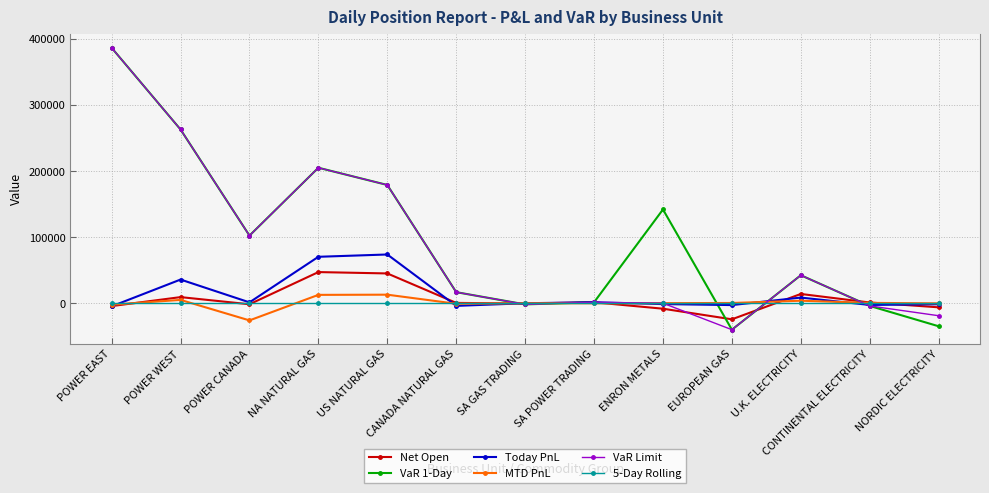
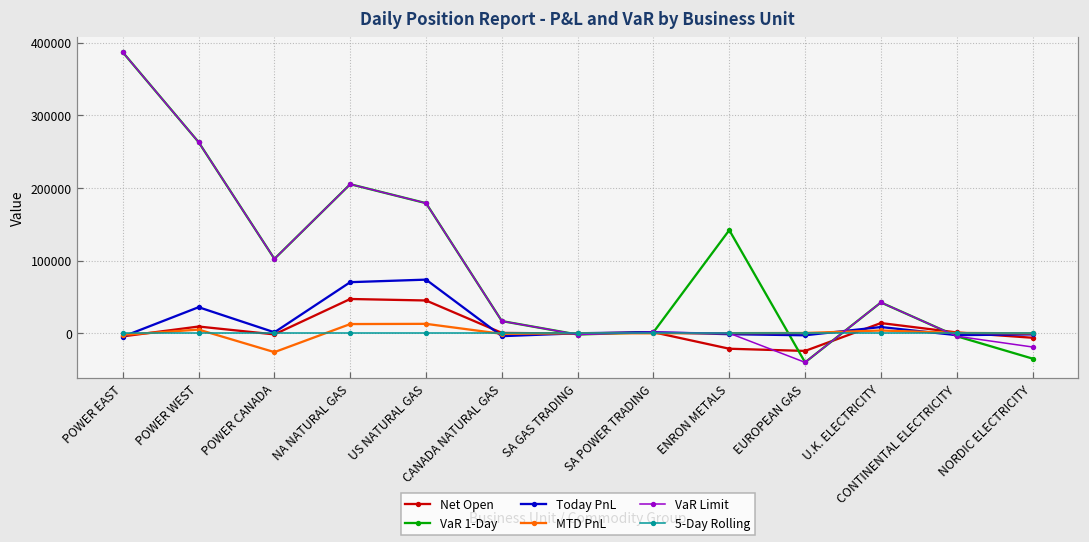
Net Open, ENRON METALS: -10000 -> -20000
